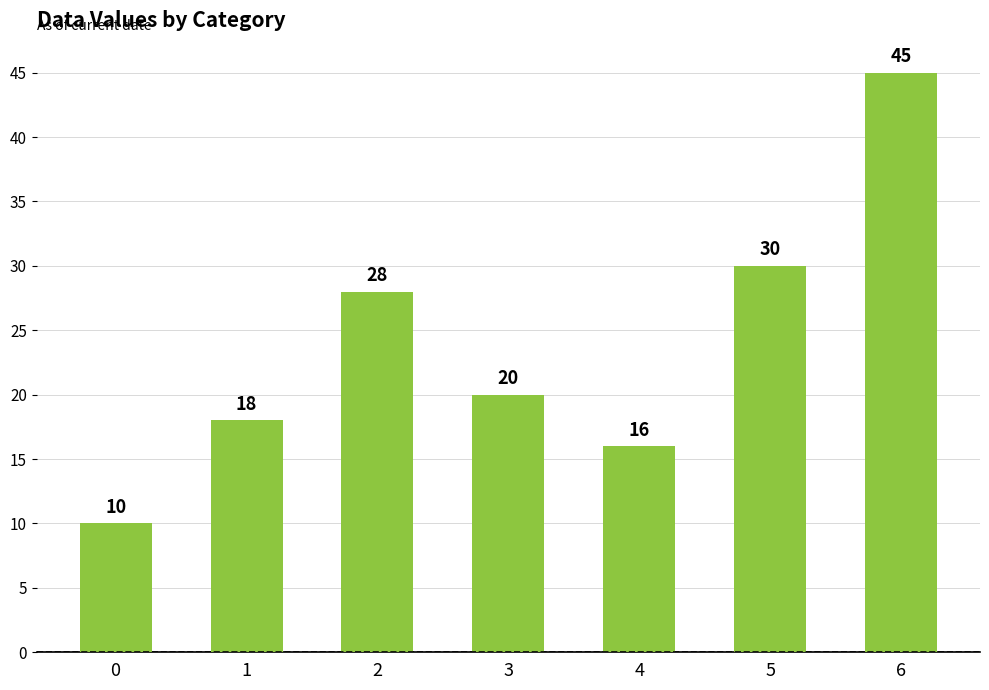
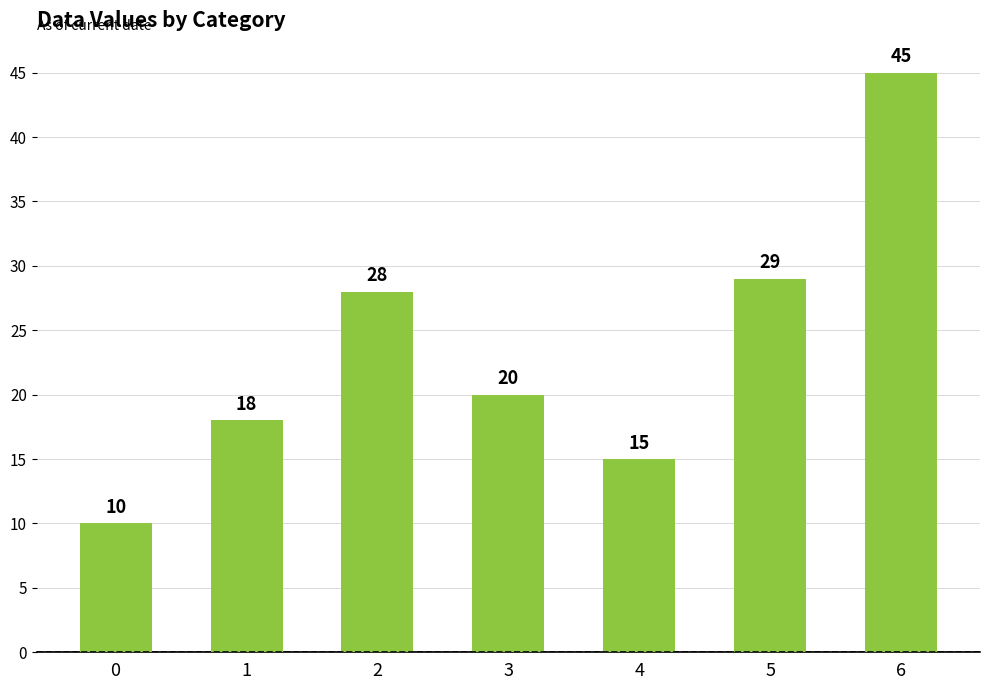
4: 16 -> 15
5: 30 -> 29
